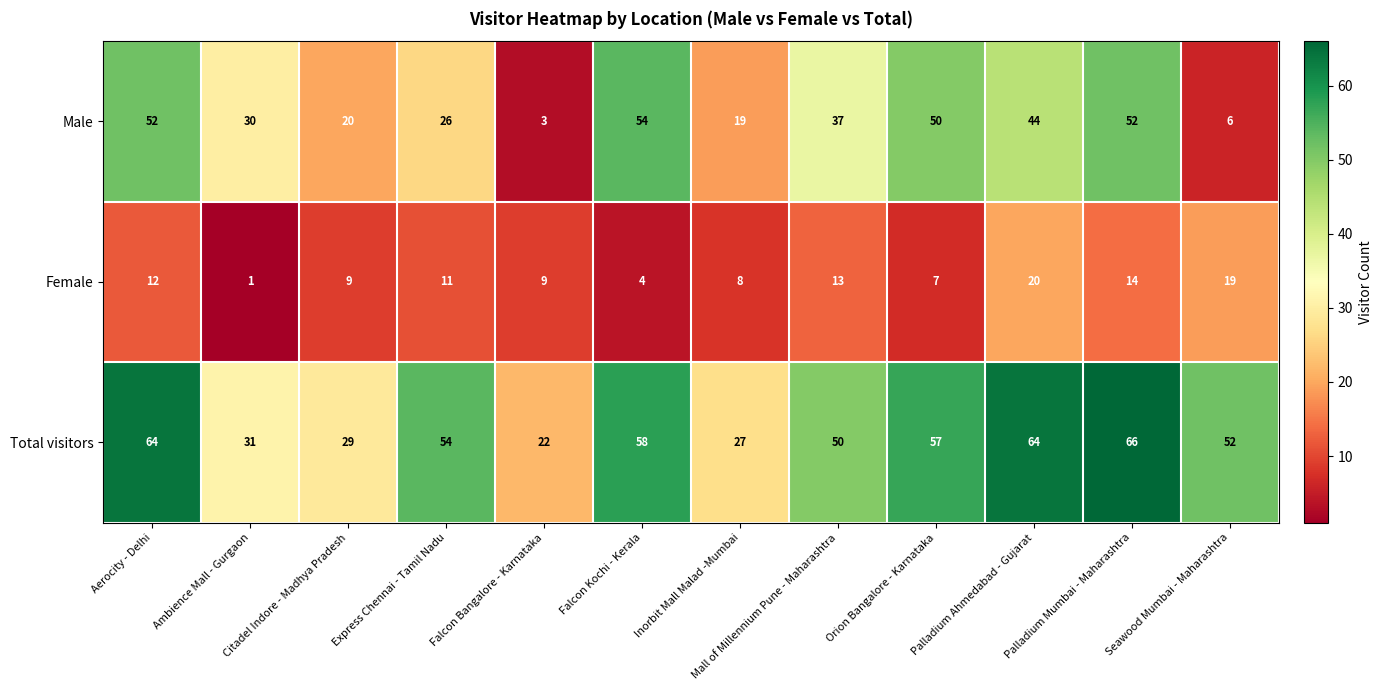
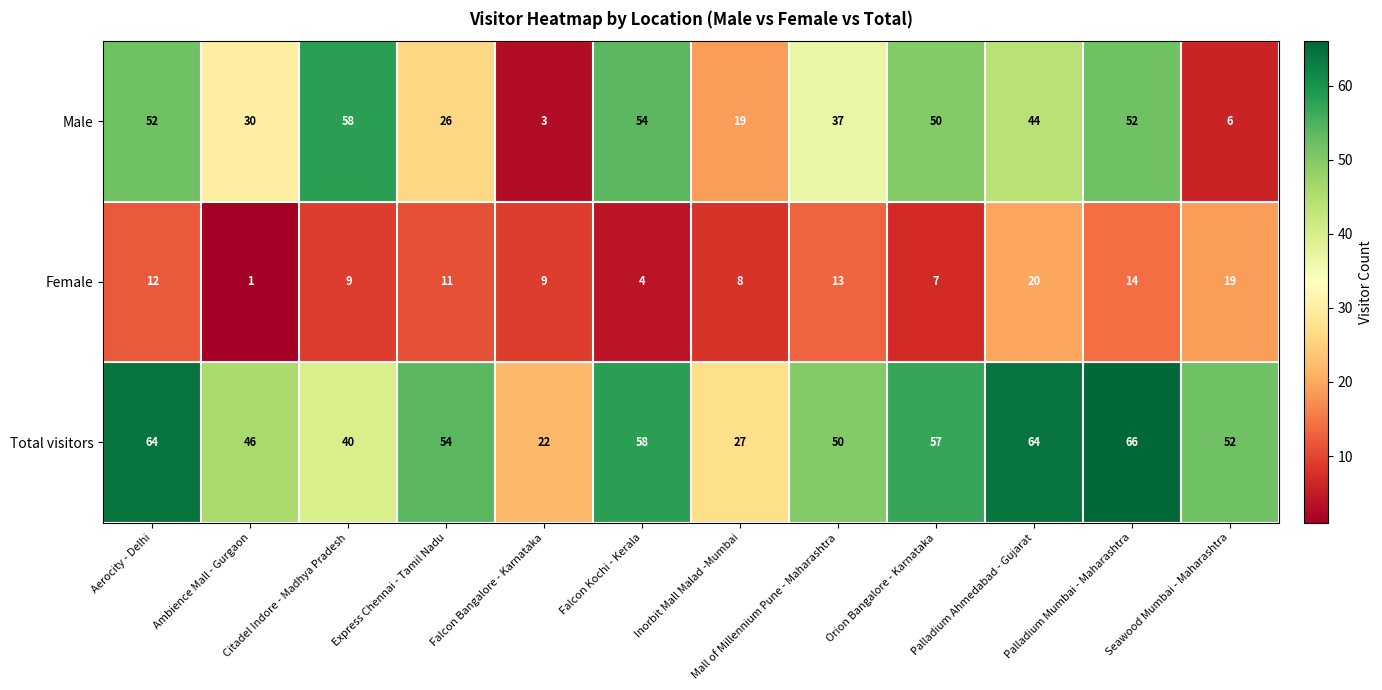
Male, Citadel Indore - Madhya Pradesh: 20 -> 58
Total visitors, Ambience Mall - Gurgaon: 31 -> 46
Total visitors, Citadel Indore - Madhya Pradesh: 29 -> 40
